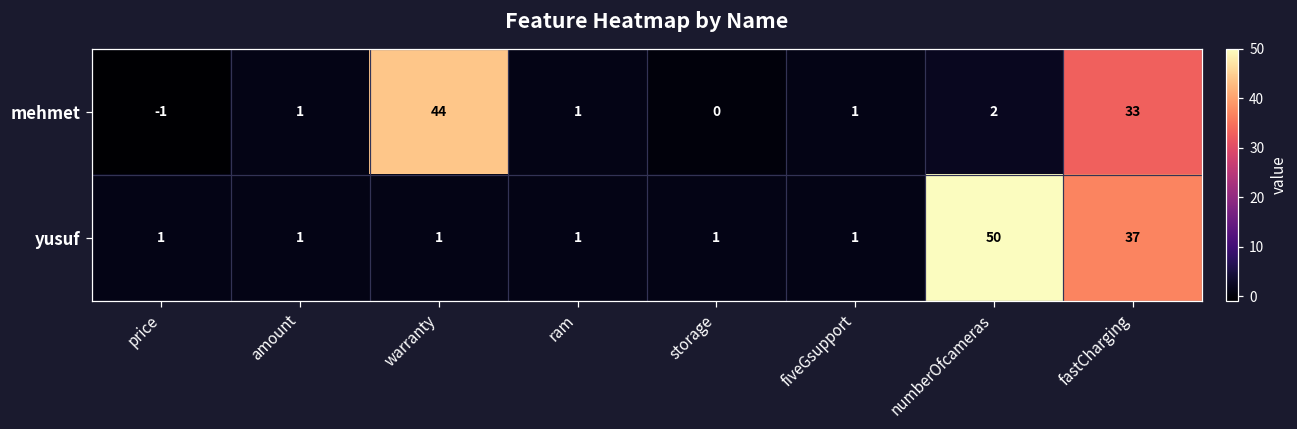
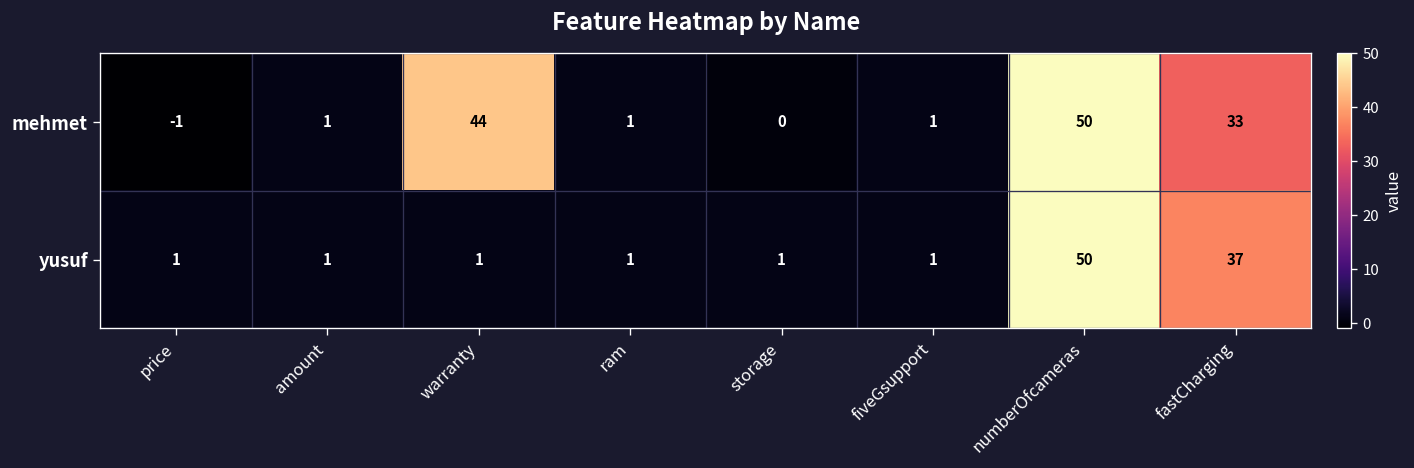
mehmet, numberOfcameras: 2 -> 50
